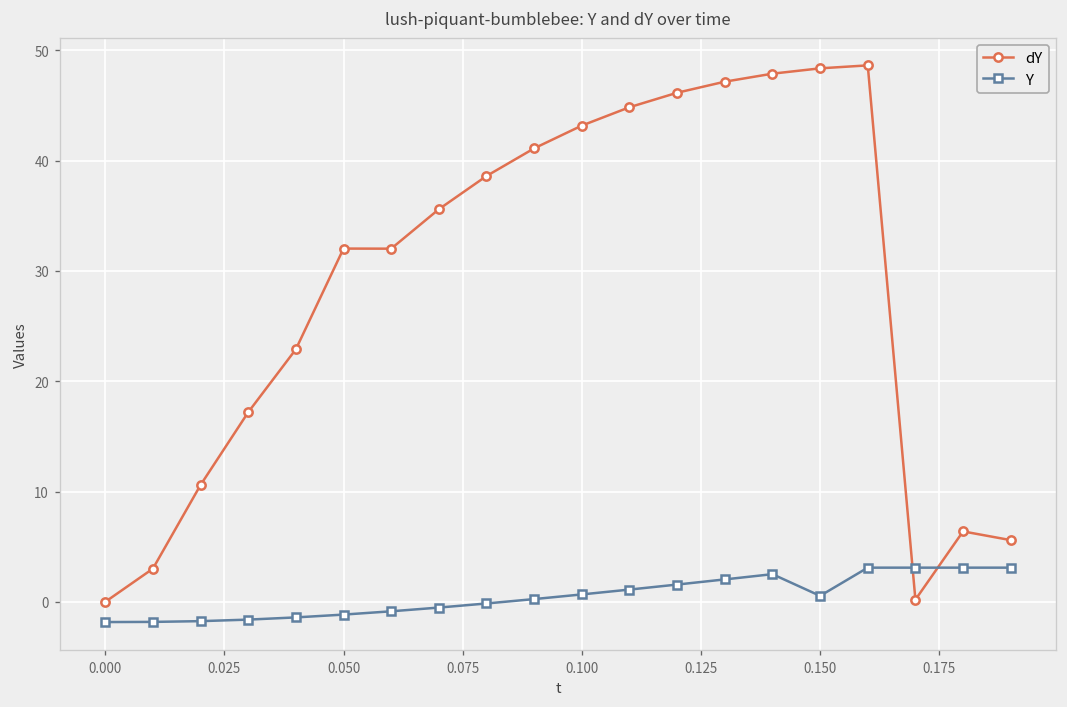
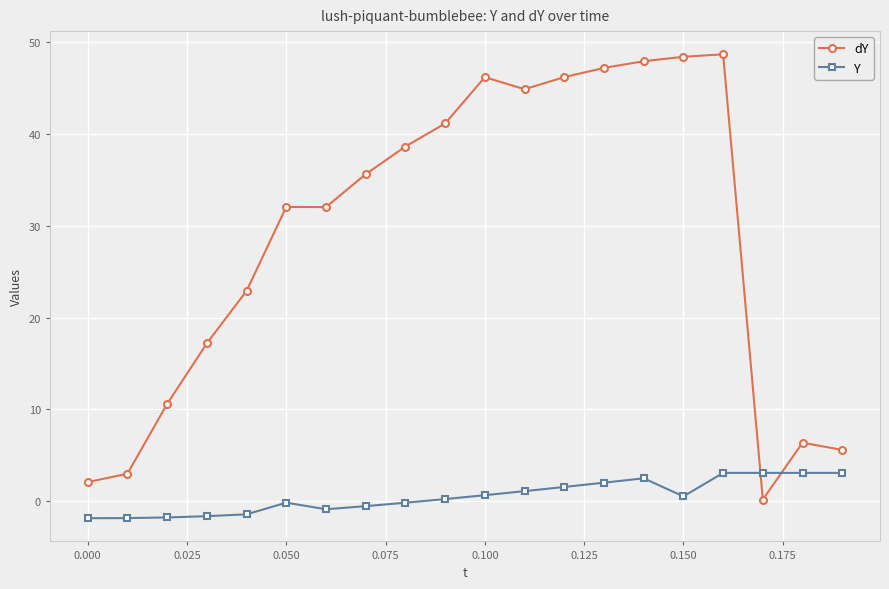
dY, 0.000: 0 -> 2
Y, 0.050: -1 -> 0
dY, 0.100: 43 -> 46
